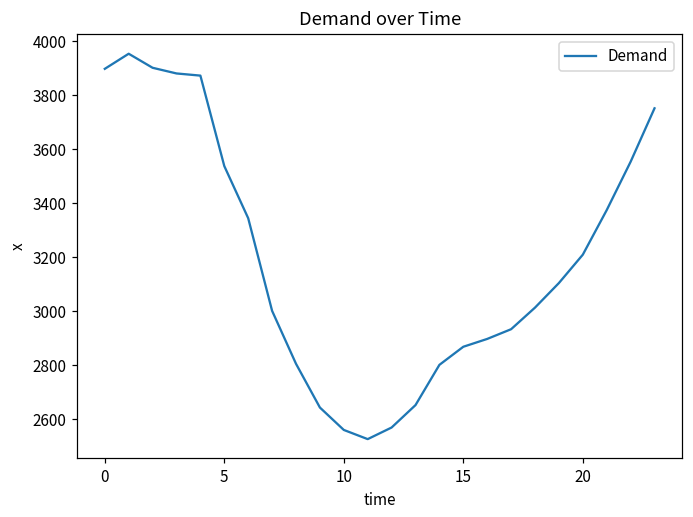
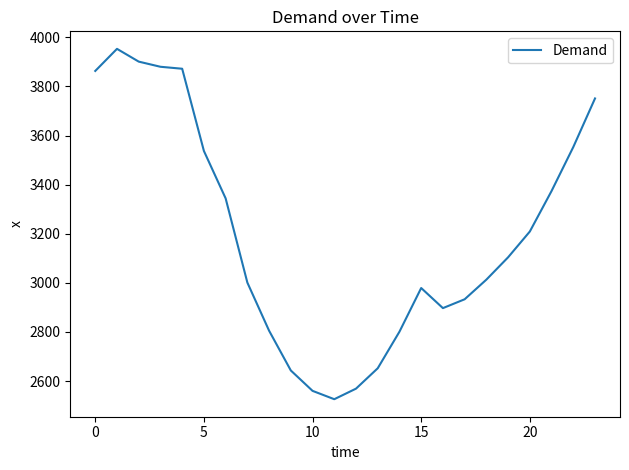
0: 3900 -> 3860
15: 2870 -> 2980
